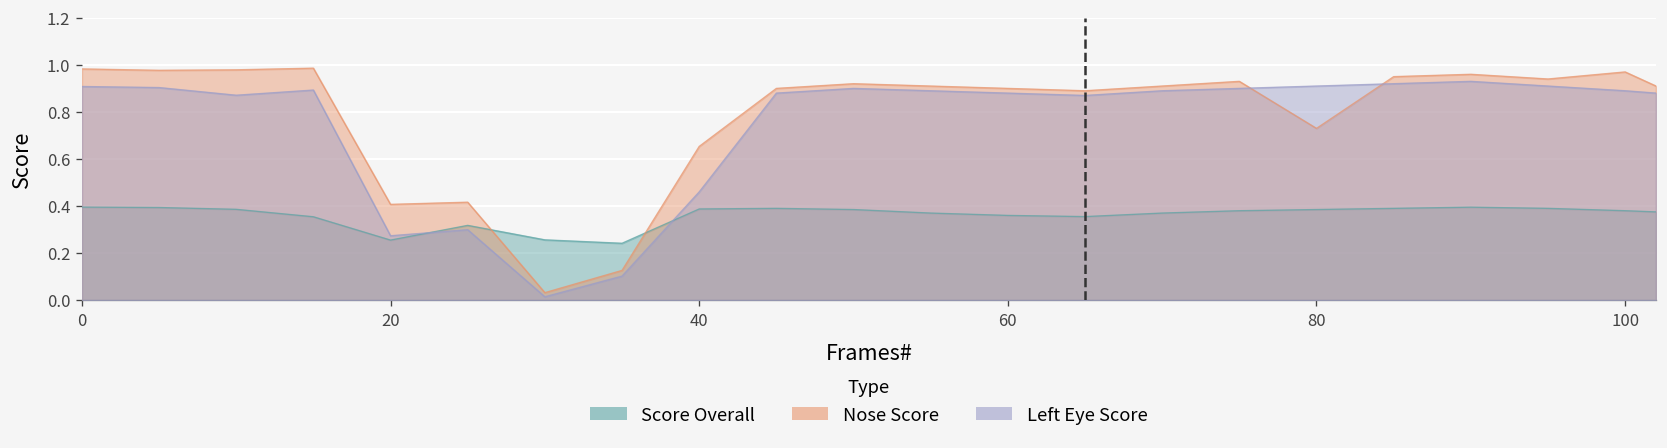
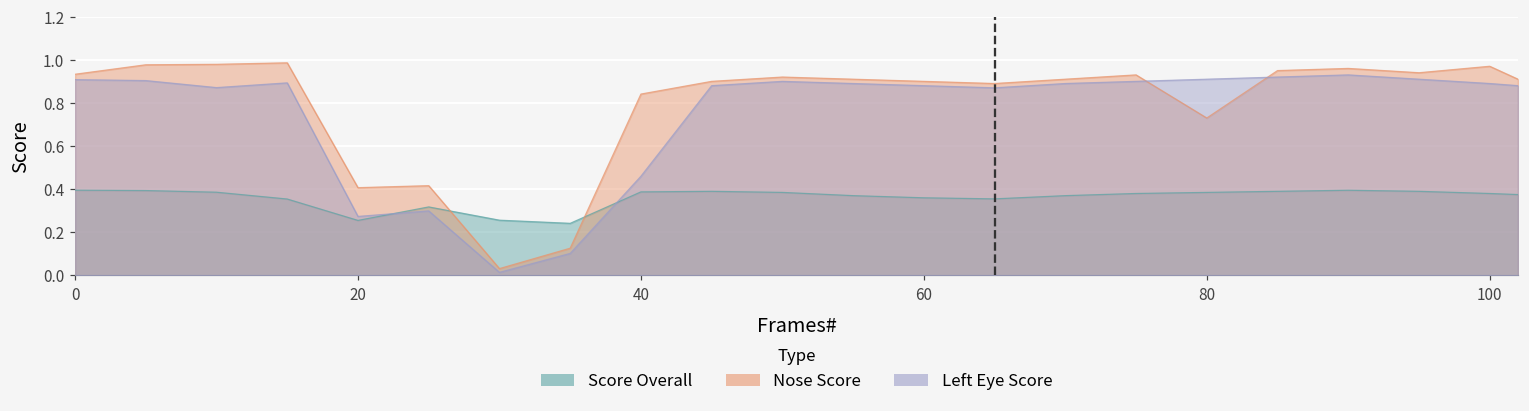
Nose Score, 0: 0.98 -> 0.93
Nose Score, 40: 0.65 -> 0.84
